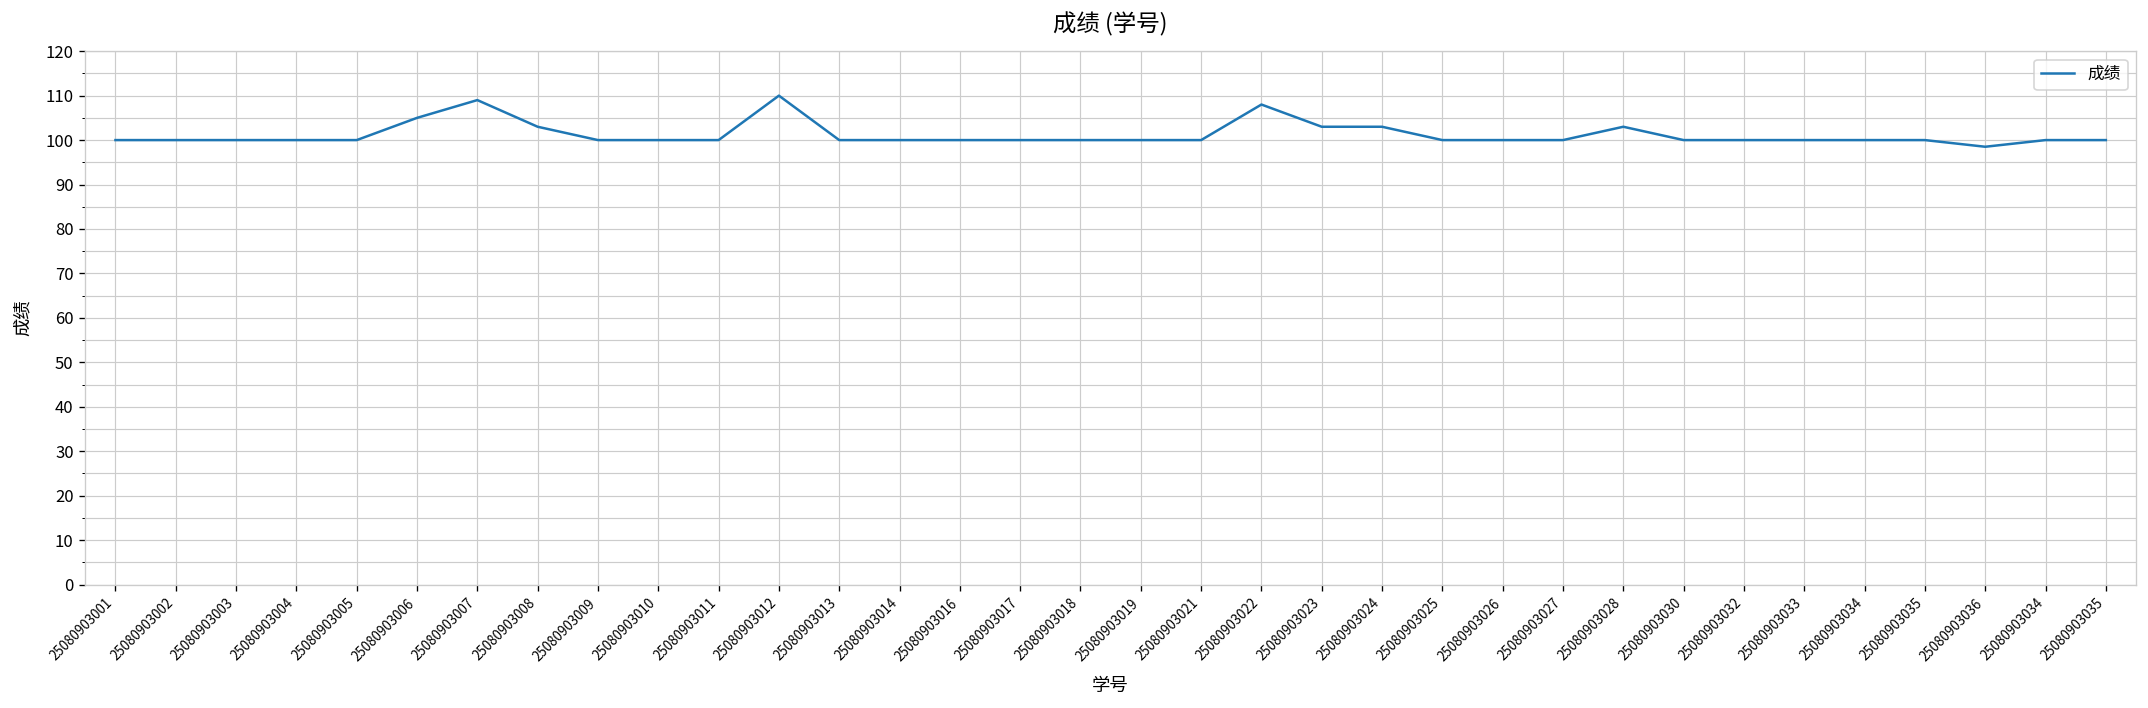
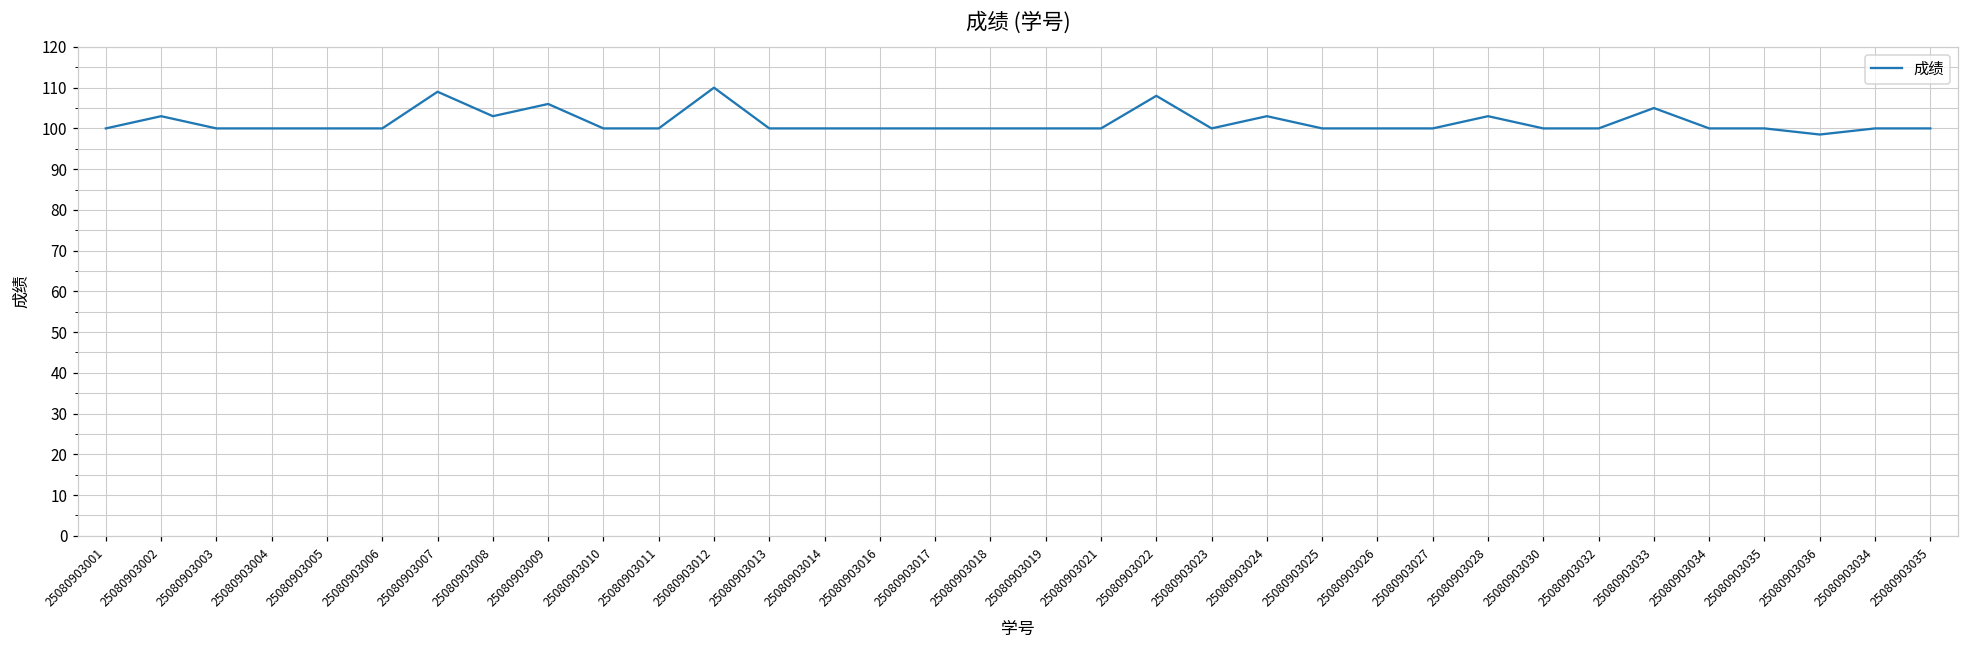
25080903002: 100 -> 103
25080903006: 105 -> 100
25080903009: 100 -> 106
25080903023: 103 -> 100
25080903033: 100 -> 105
